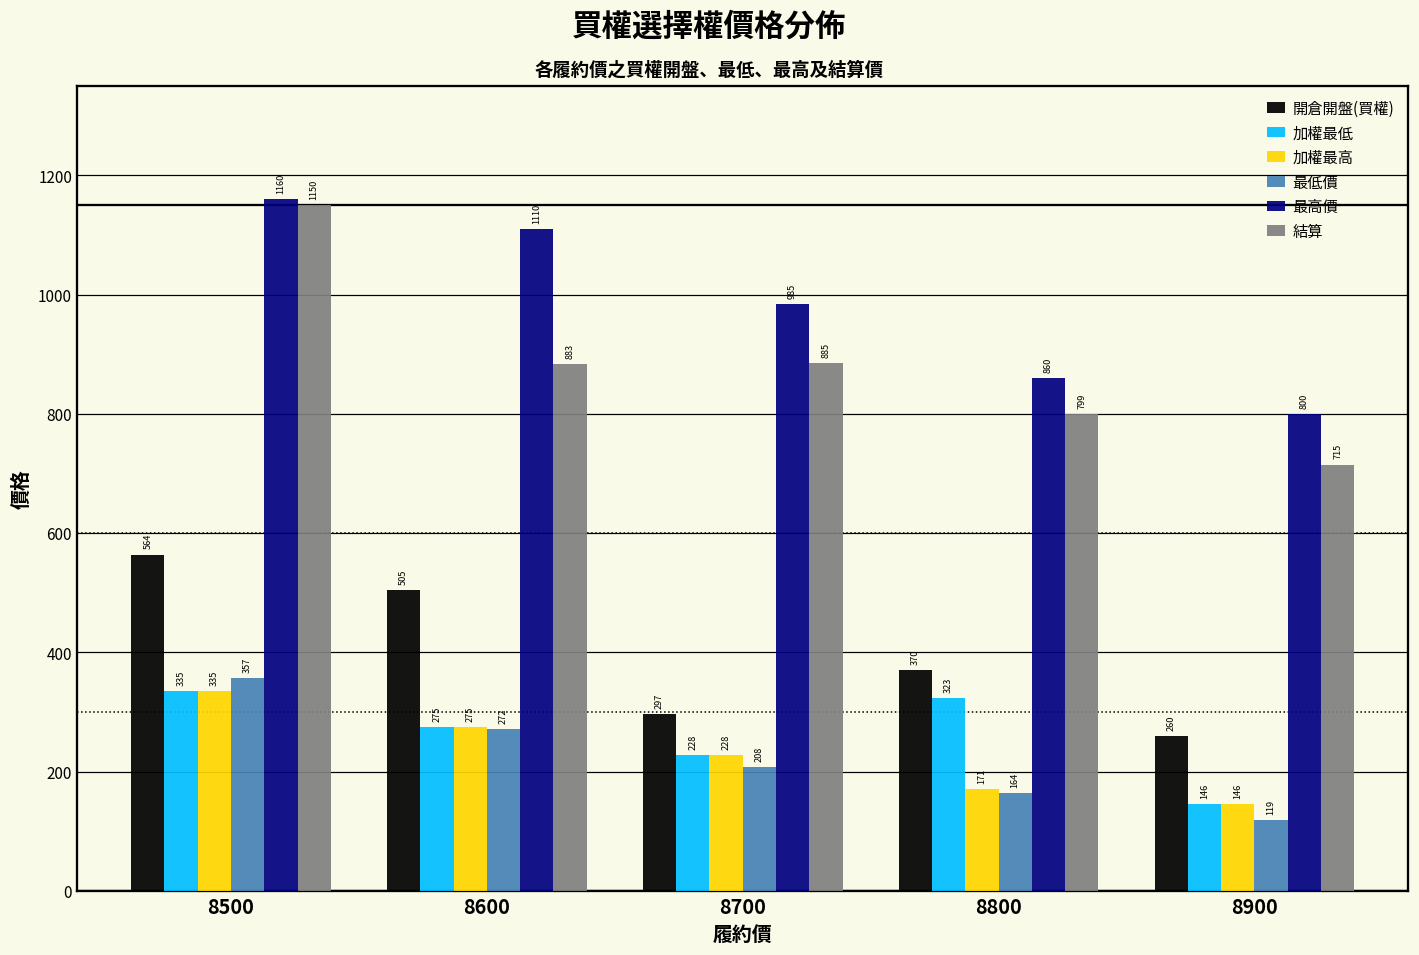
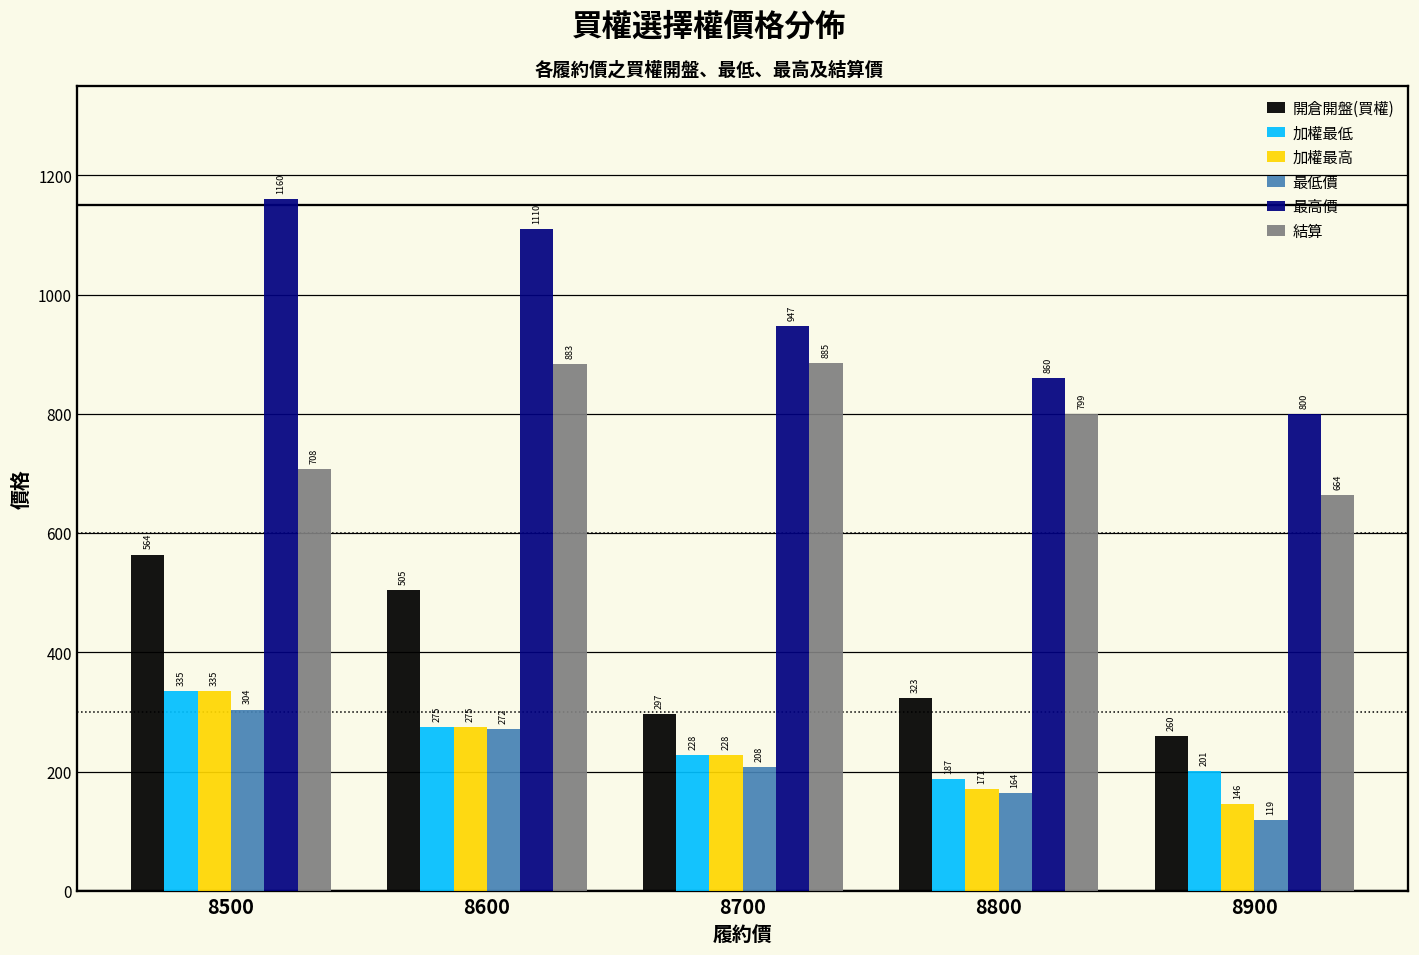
最低價, 8500: 357 -> 304
結算, 8500: 1150 -> 708
最高價, 8700: 985 -> 947
開倉開盤(買權), 8800: 370 -> 323
加權最低, 8800: 323 -> 187
加權最低, 8900: 146 -> 201
結算, 8900: 715 -> 664
